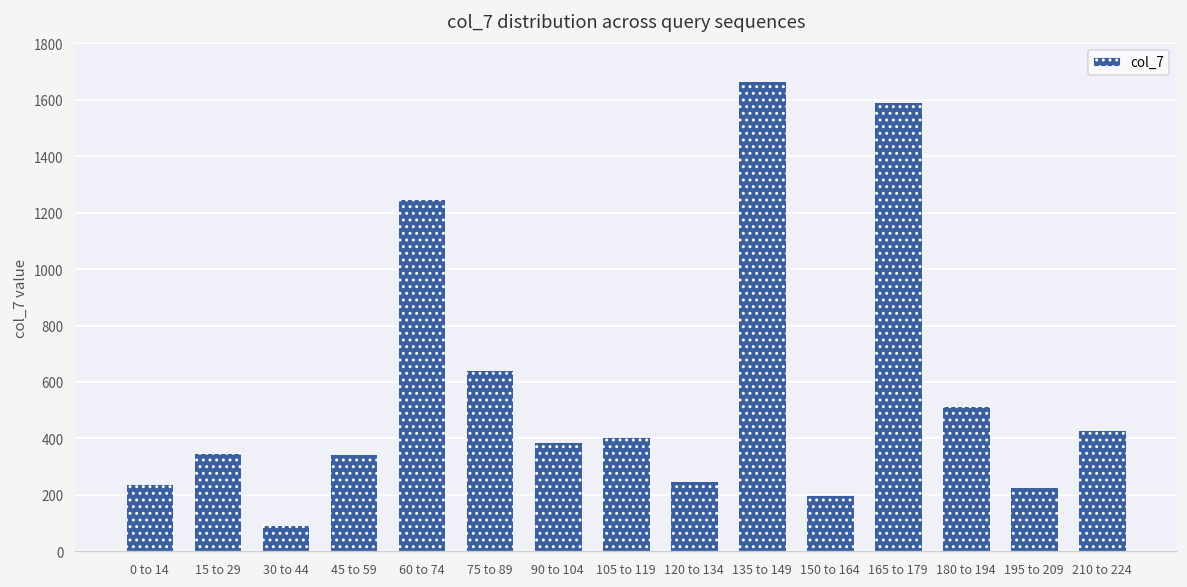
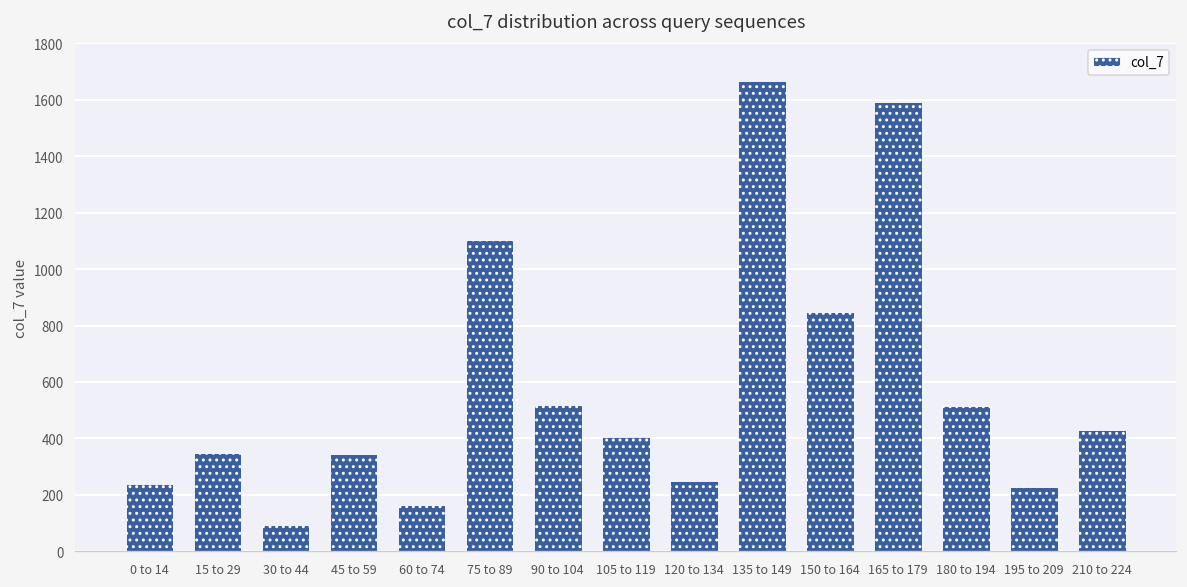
60 to 74: 1250 -> 170
75 to 89: 640 -> 1100
90 to 104: 390 -> 520
150 to 164: 200 -> 850
